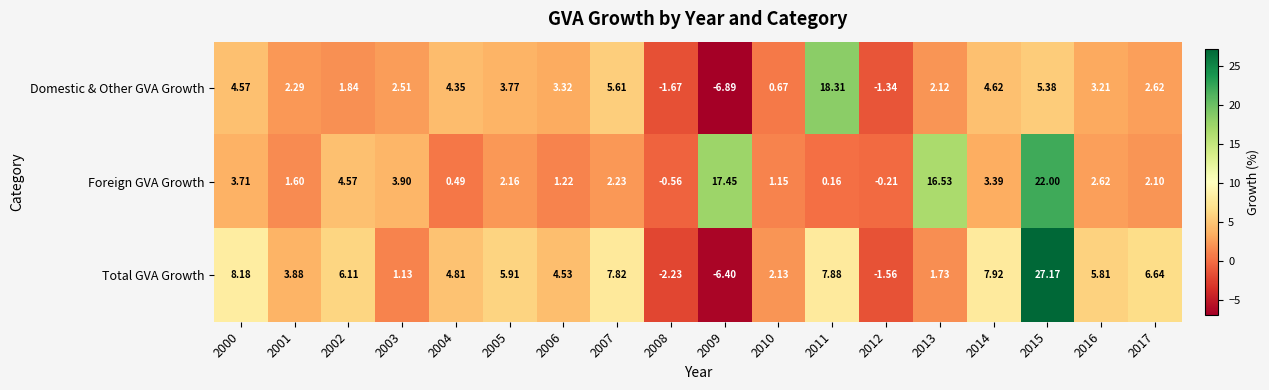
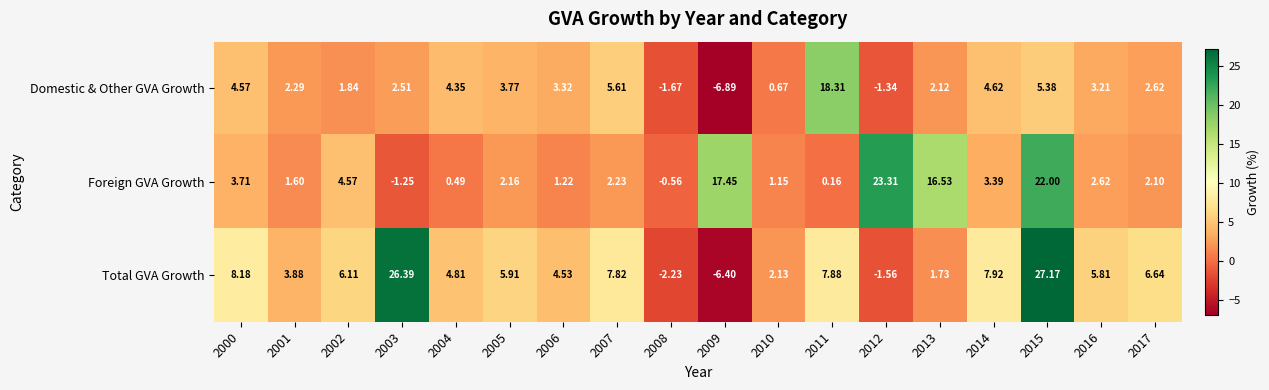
Foreign GVA Growth, 2003: 3.90 -> -1.25
Foreign GVA Growth, 2012: -0.21 -> 23.31
Total GVA Growth, 2003: 1.13 -> 26.39
